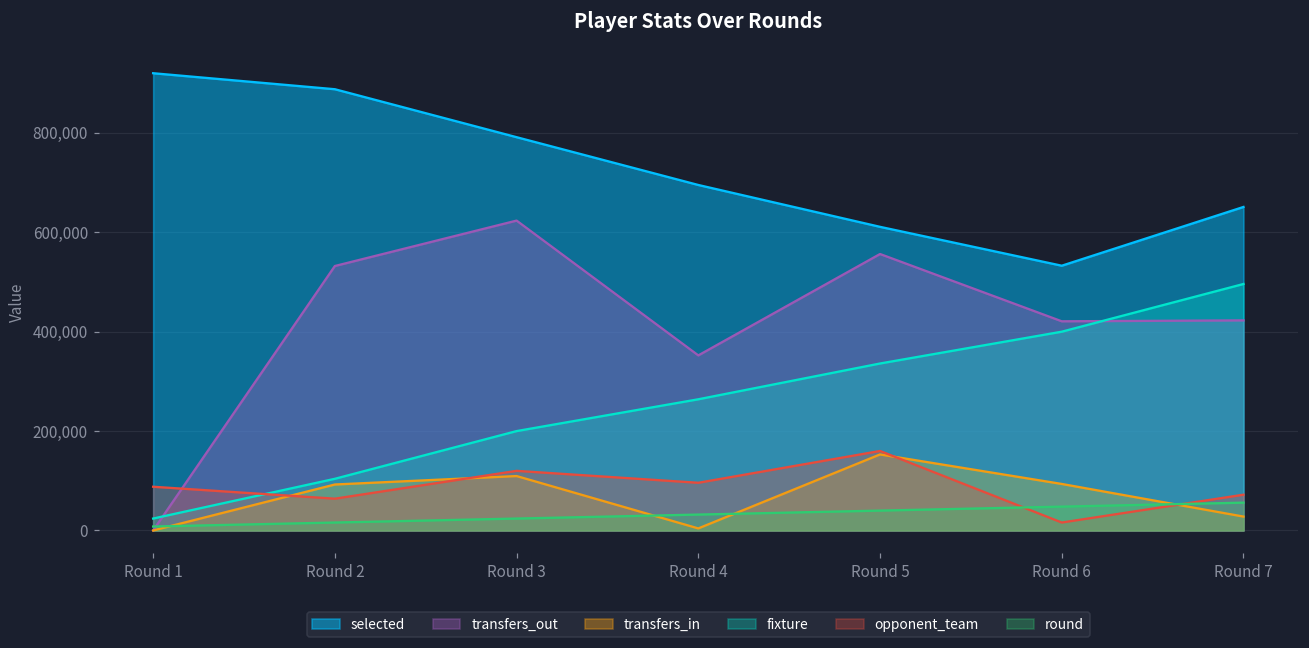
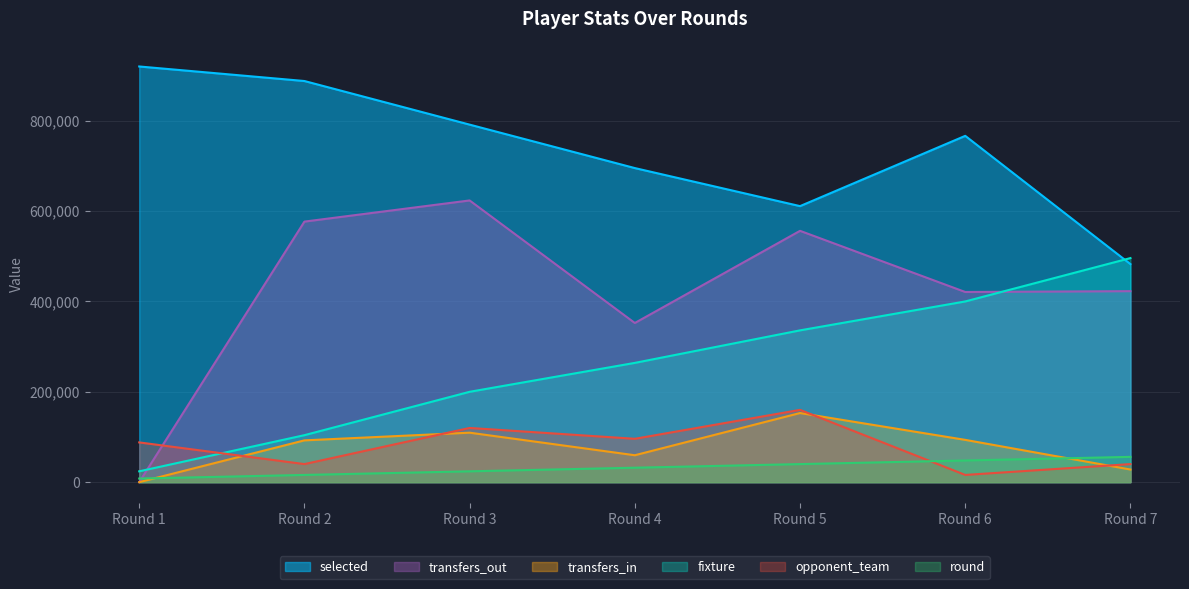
transfers_out, Round 2: 530,000 -> 580,000
opponent_team, Round 2: 60,000 -> 40,000
transfers_in, Round 4: 0 -> 60,000
selected, Round 6: 530,000 -> 770,000
selected, Round 7: 650,000 -> 480,000
opponent_team, Round 7: 70,000 -> 40,000
